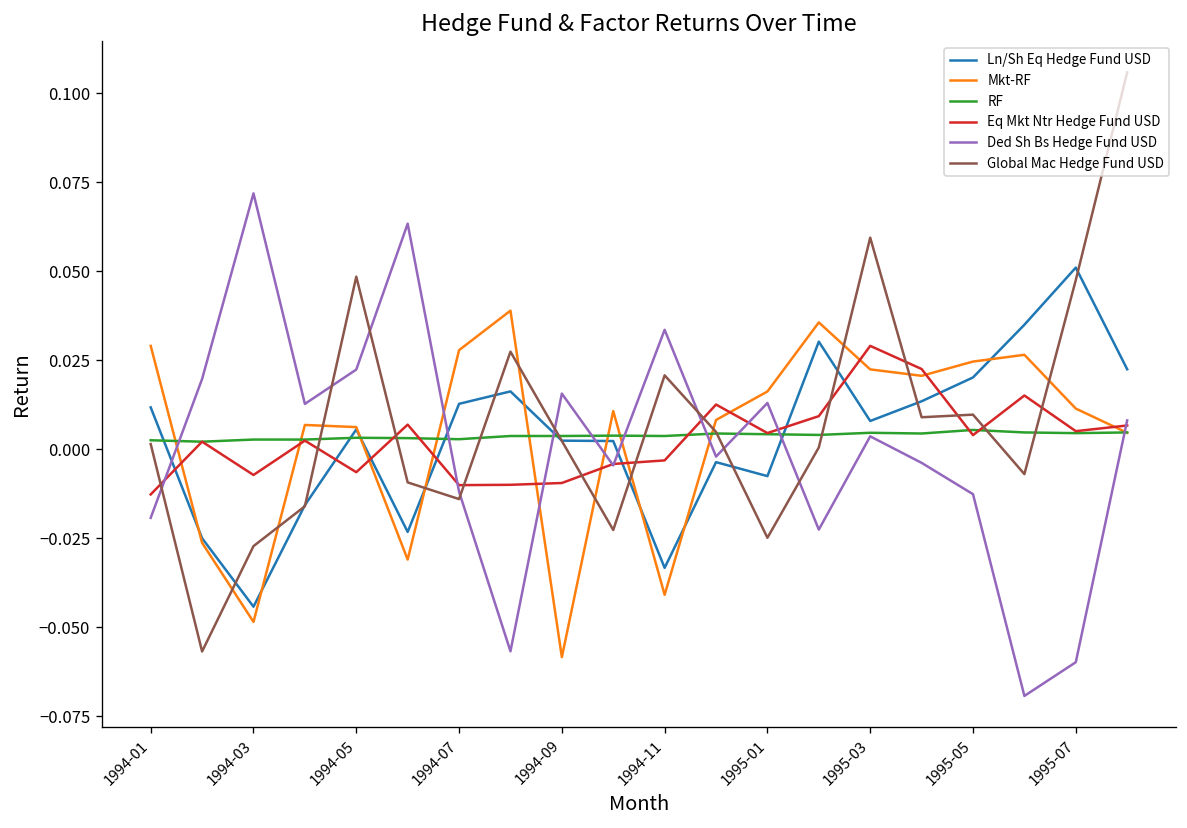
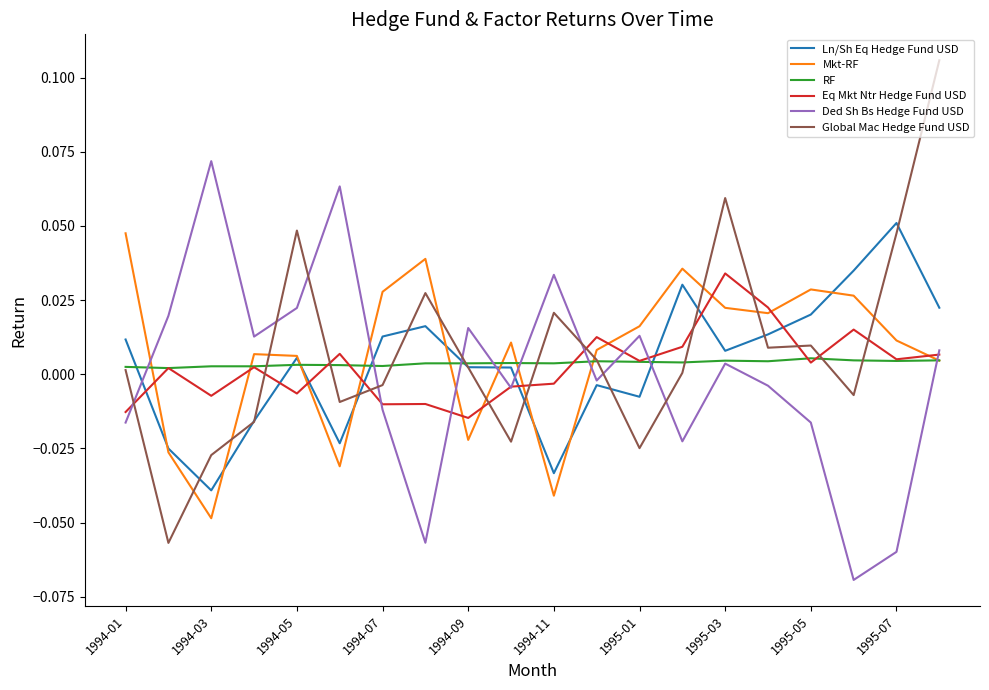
Mkt-RF, 1994-01: 0.029 -> 0.048
Ded Sh Bs Hedge Fund USD, 1994-01: -0.019 -> -0.016
Ln/Sh Eq Hedge Fund USD, 1994-03: -0.044 -> -0.039
Global Mac Hedge Fund USD, 1994-07: -0.014 -> -0.004
Mkt-RF, 1994-09: -0.058 -> -0.022
Eq Mkt Ntr Hedge Fund USD, 1994-09: -0.010 -> -0.015
Eq Mkt Ntr Hedge Fund USD, 1995-03: 0.029 -> 0.034
Mkt-RF, 1995-05: 0.025 -> 0.029
Ded Sh Bs Hedge Fund USD, 1995-05: -0.013 -> -0.016
